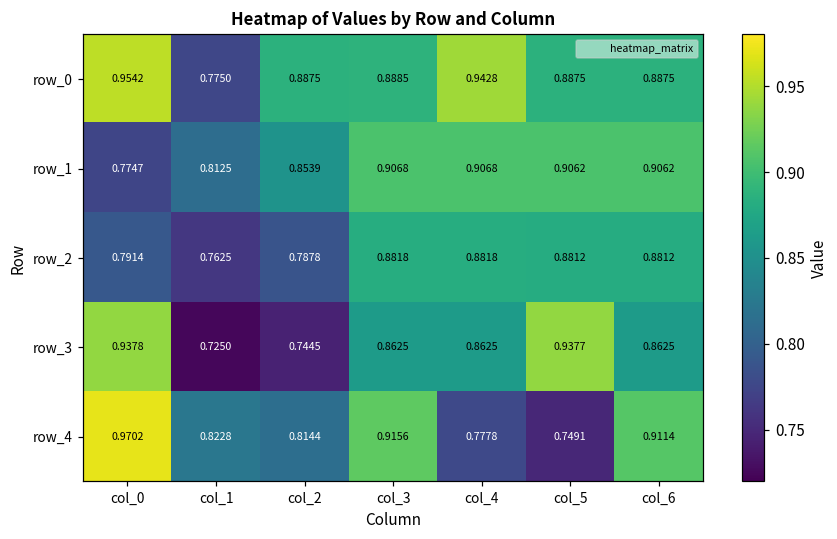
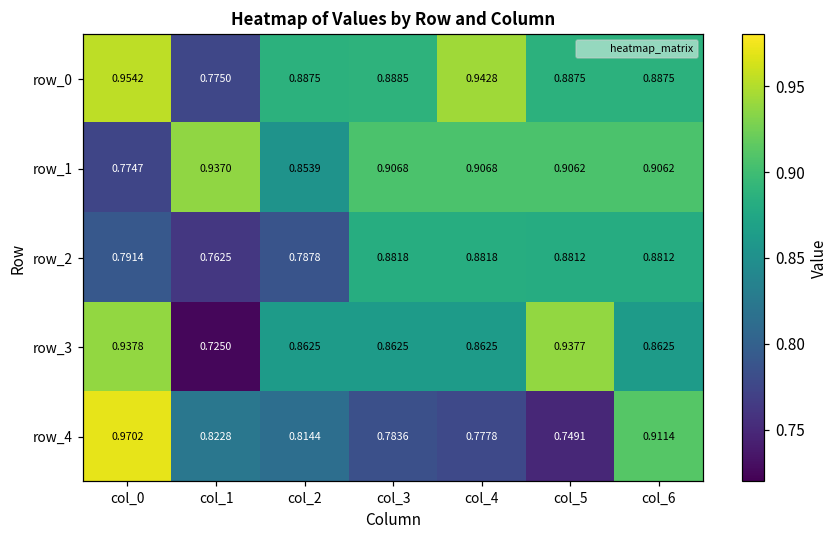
row_1, col_1: 0.8125 -> 0.9370
row_3, col_2: 0.7445 -> 0.8625
row_4, col_3: 0.9156 -> 0.7836
